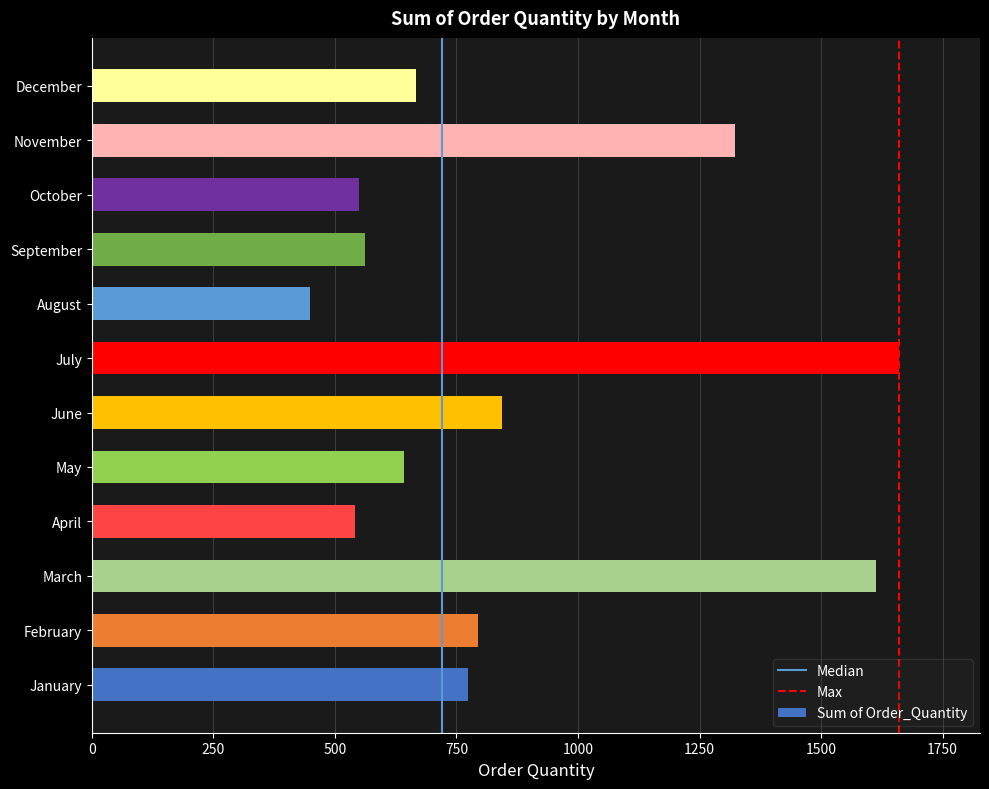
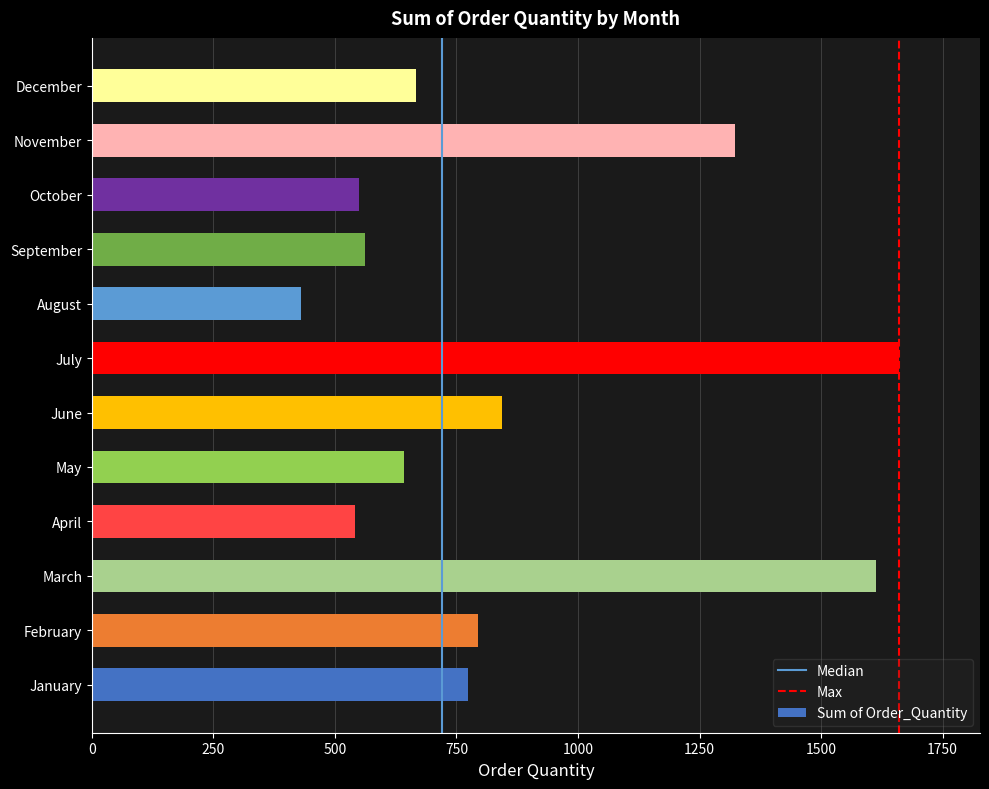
August: 450 -> 430
